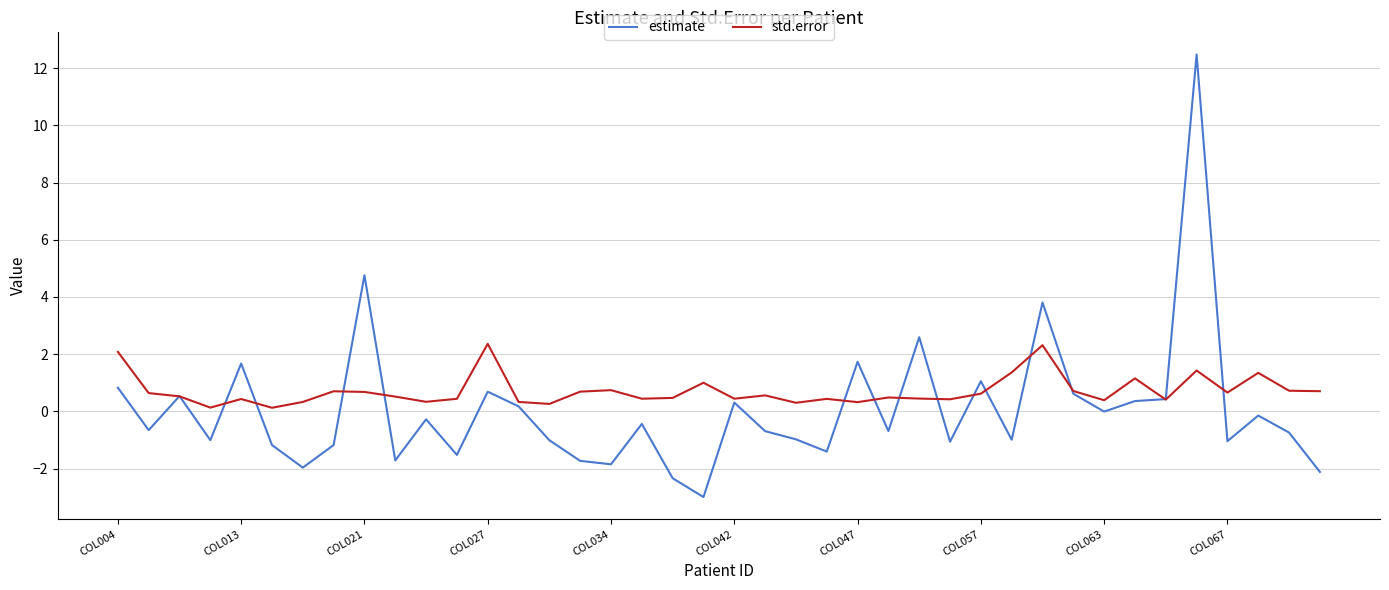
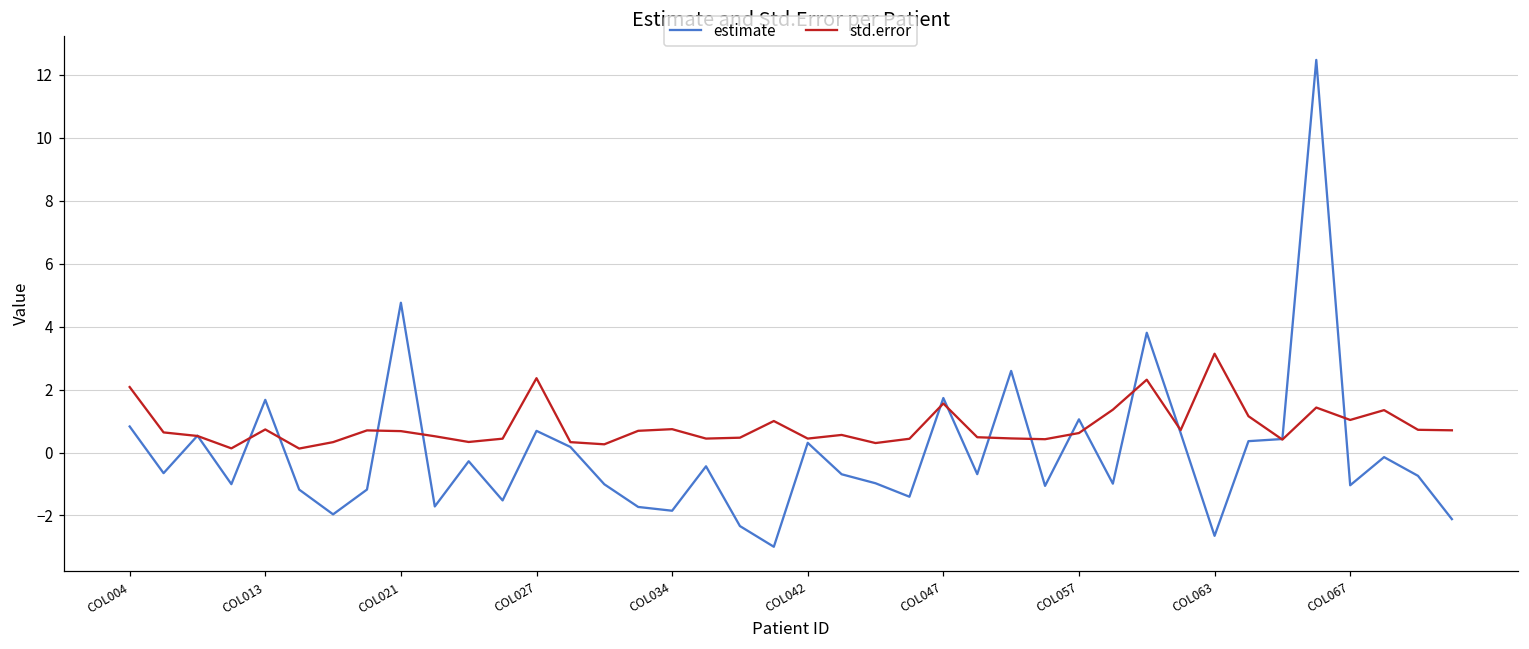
std.error, COL013: 0.4 -> 0.7
std.error, COL047: 0.3 -> 1.6
estimate, COL063: 0.0 -> -2.6
std.error, COL063: 0.4 -> 3.1
std.error, COL067: 0.7 -> 1.0
